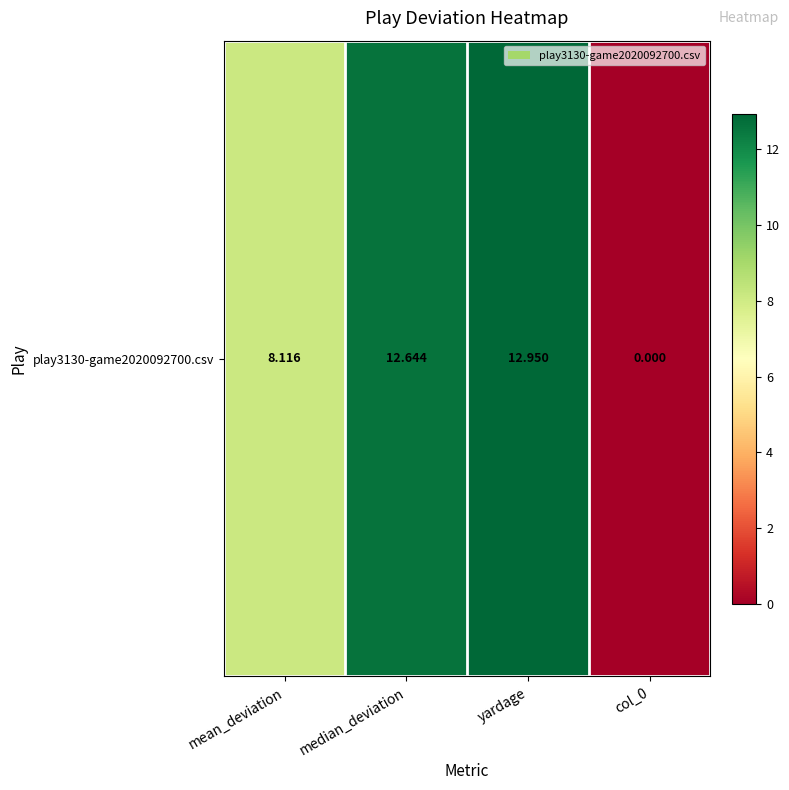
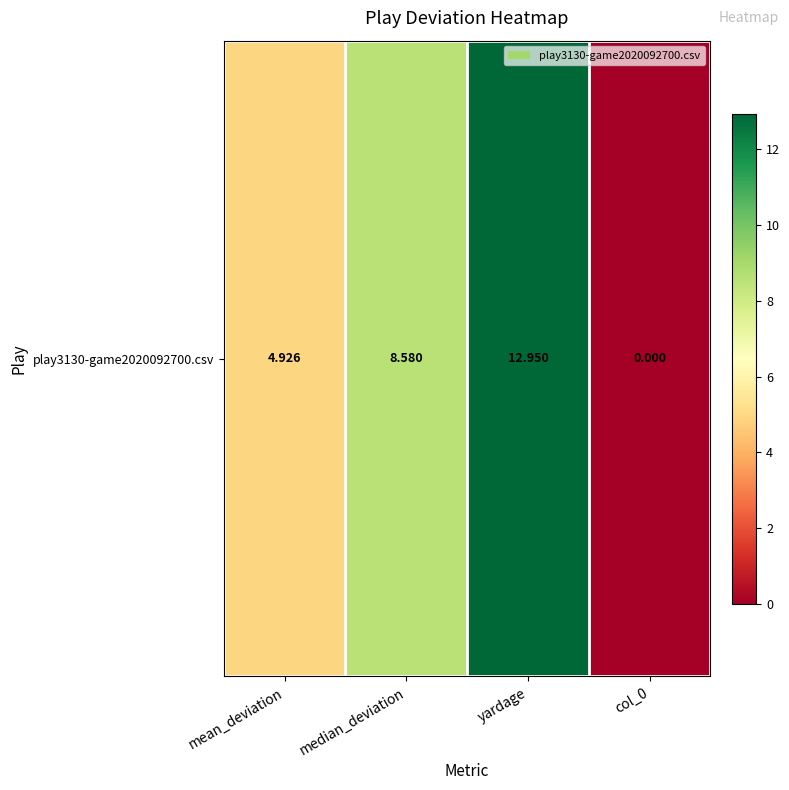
play3130-game2020092700.csv, mean_deviation: 8.116 -> 4.926
play3130-game2020092700.csv, median_deviation: 12.644 -> 8.580
